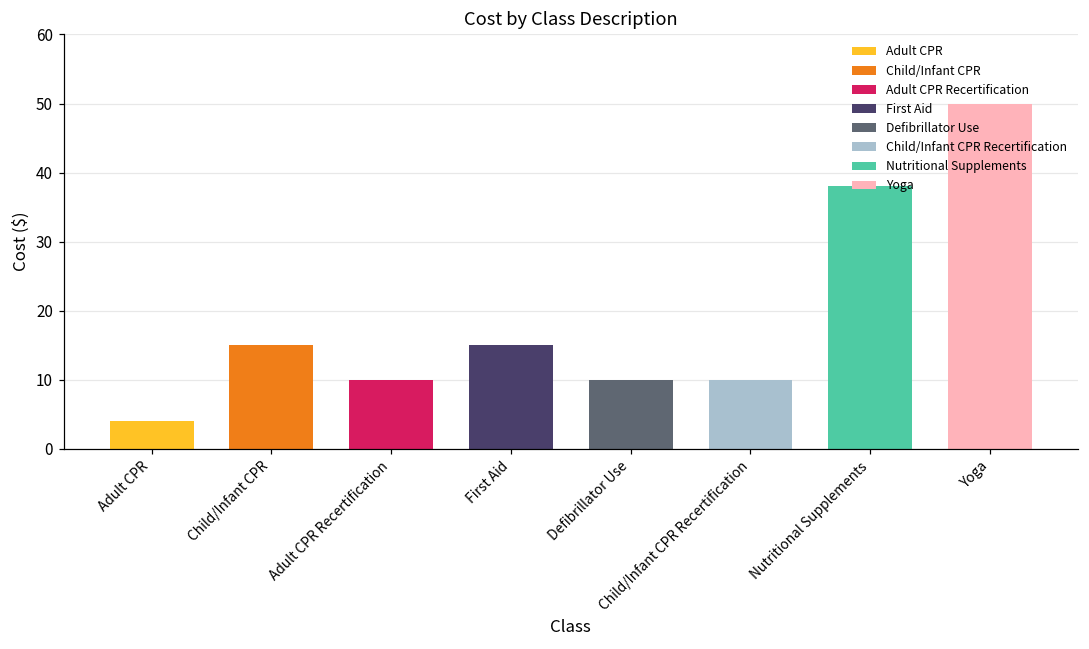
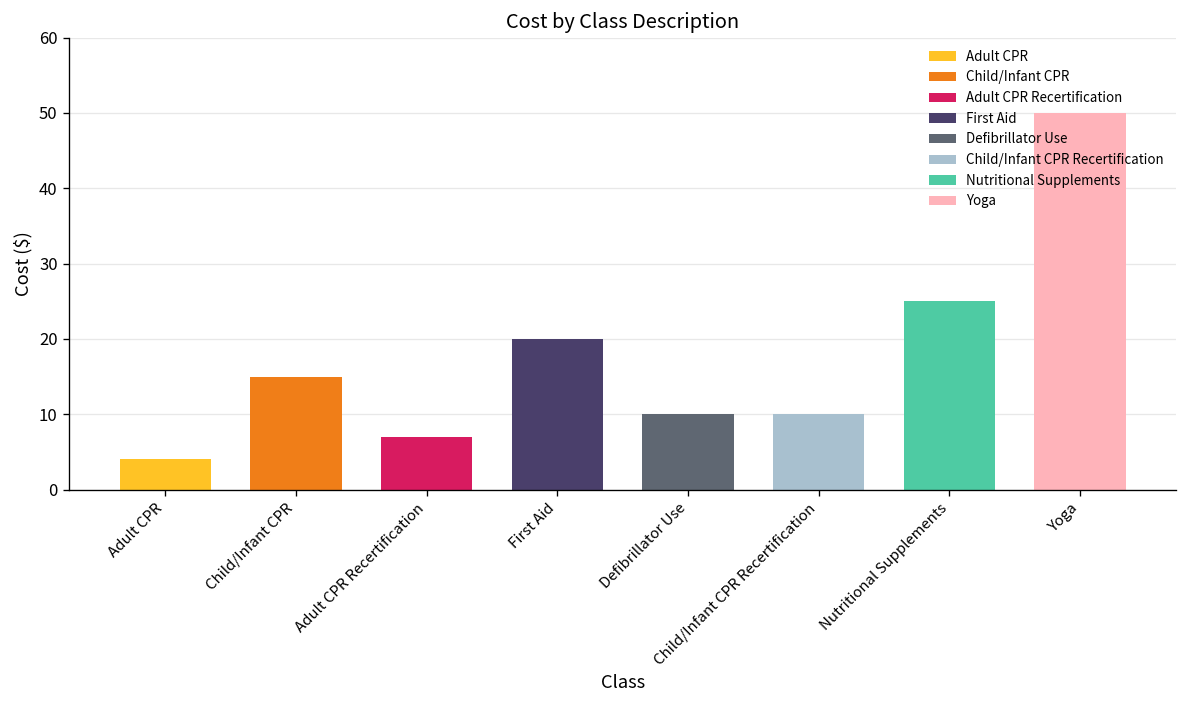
Adult CPR Recertification: 10 -> 7
First Aid: 15 -> 20
Nutritional Supplements: 38 -> 25
